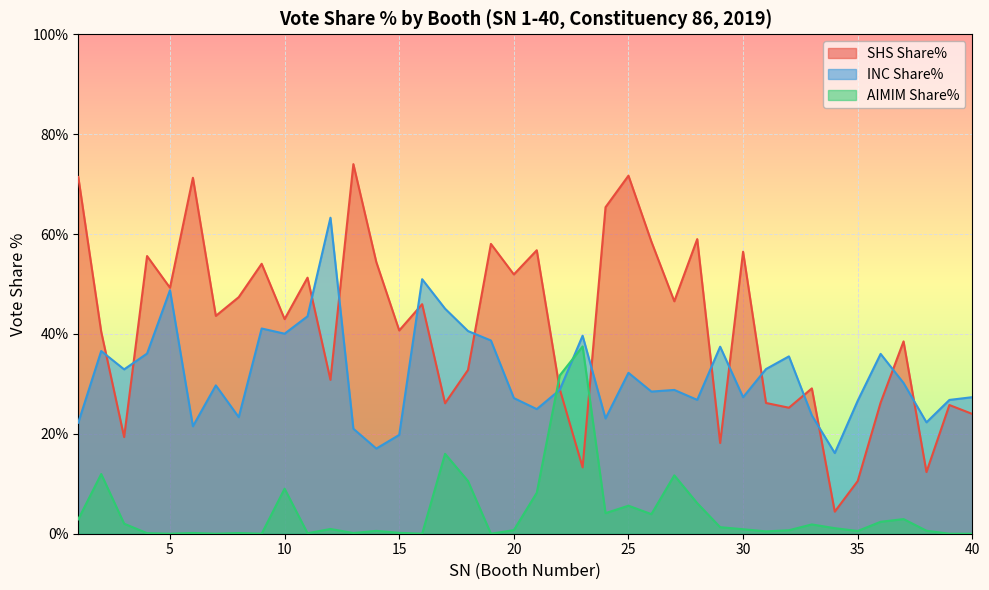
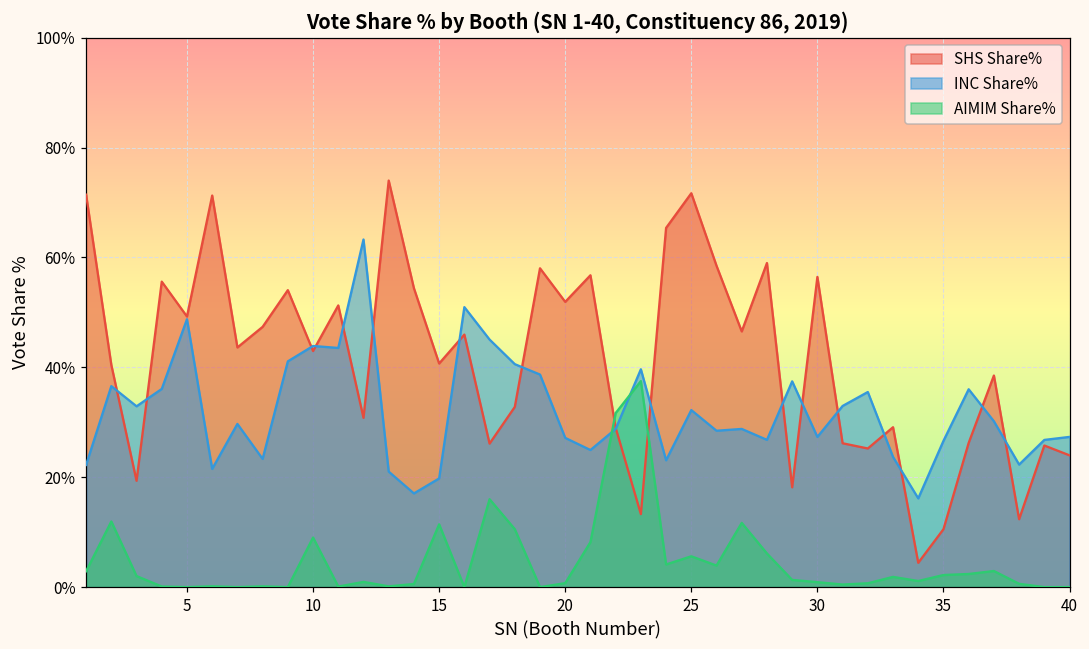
INC Share%, 10: 40% -> 44%
AIMIM Share%, 15: 0% -> 11%
AIMIM Share%, 35: 1% -> 2%
